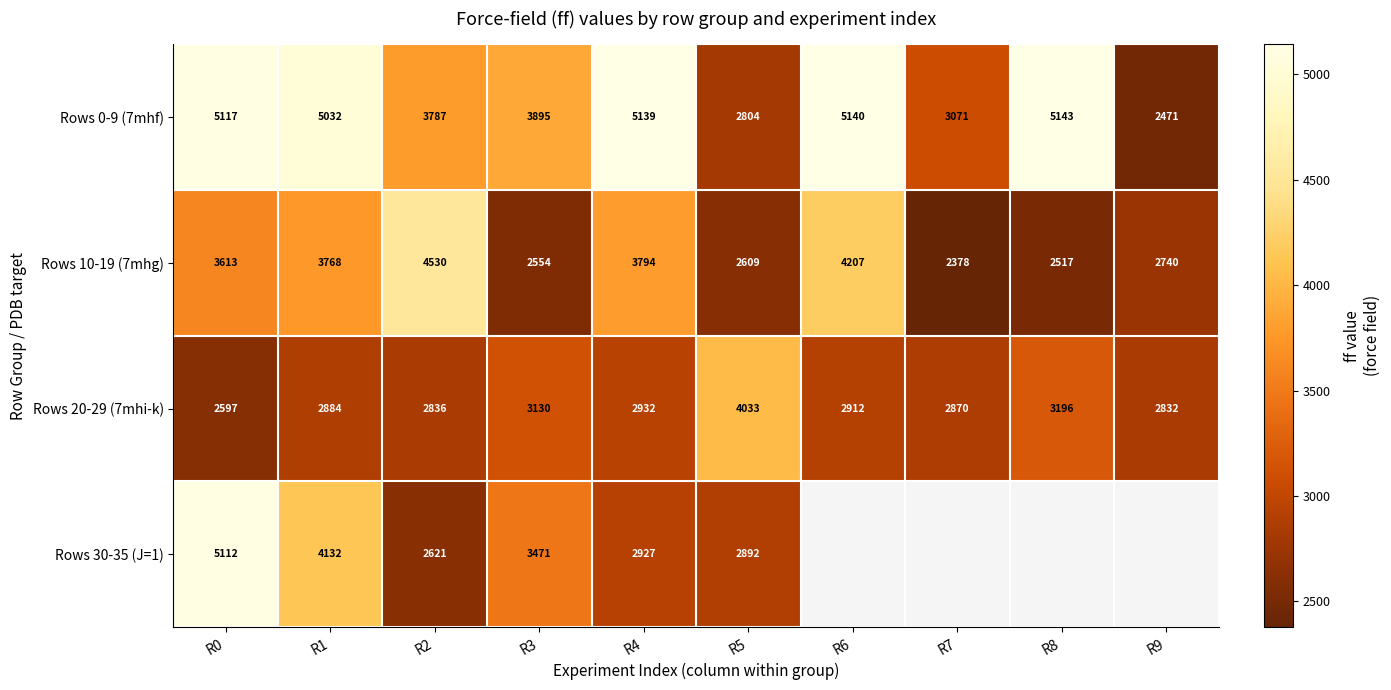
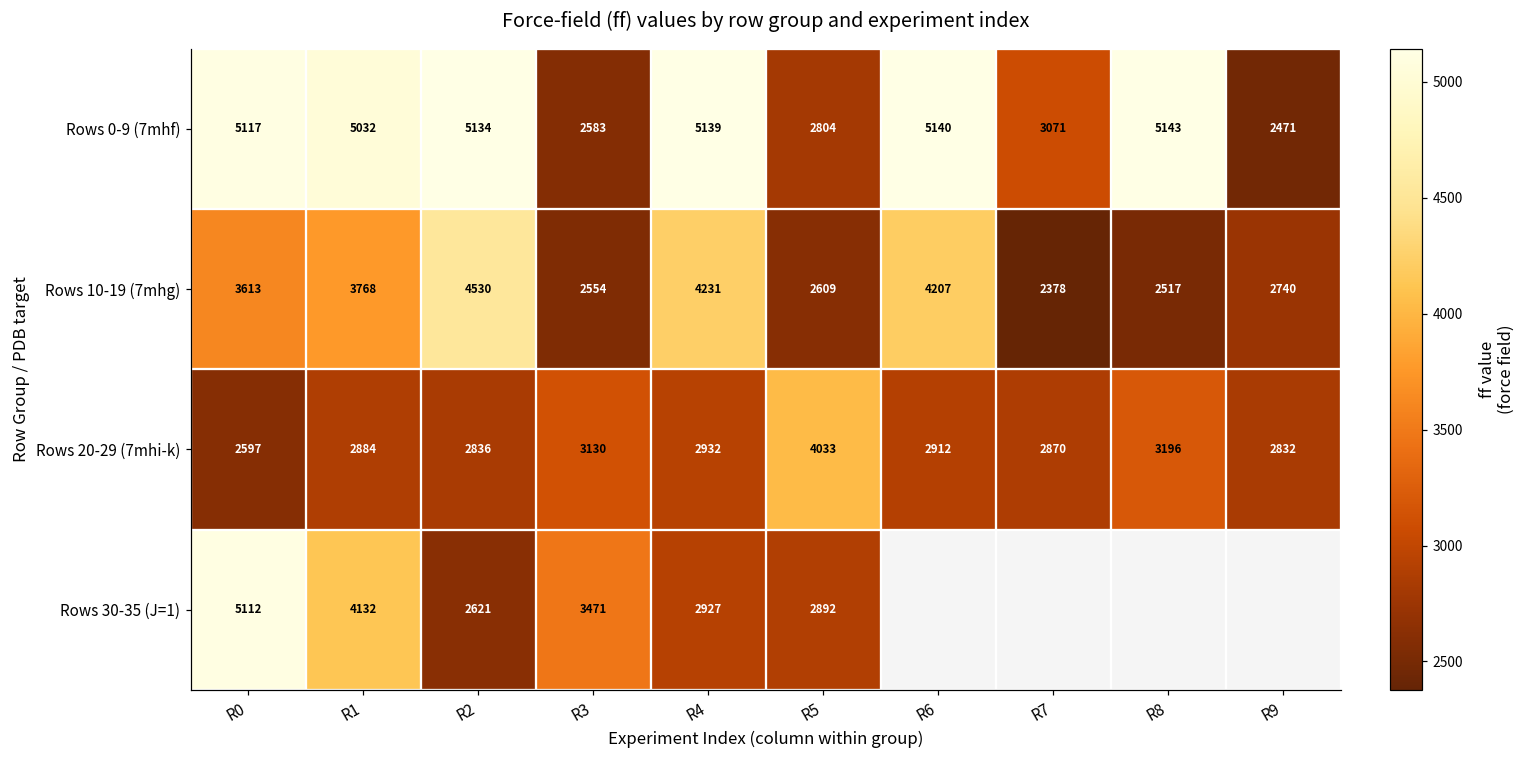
Rows 0-9 (7mhf), R2: 3787 -> 5134
Rows 0-9 (7mhf), R3: 3895 -> 2583
Rows 10-19 (7mhg), R4: 3794 -> 4231
